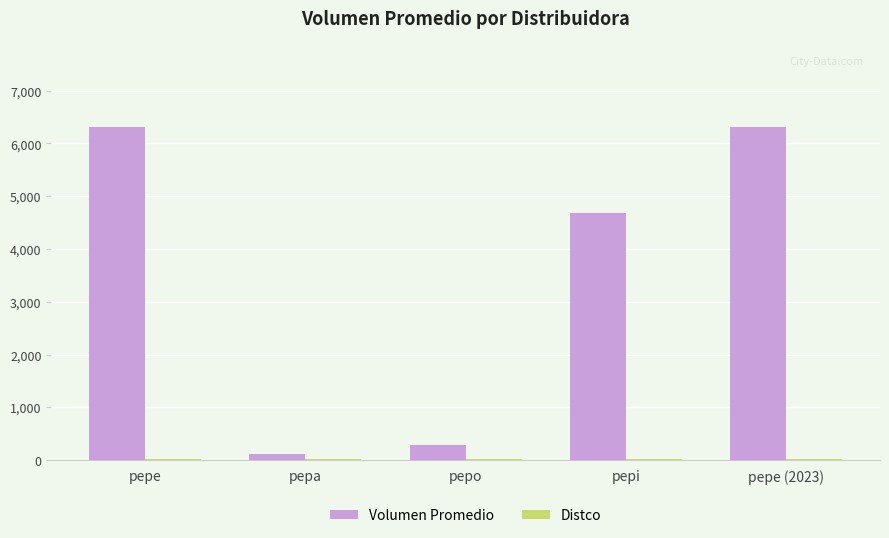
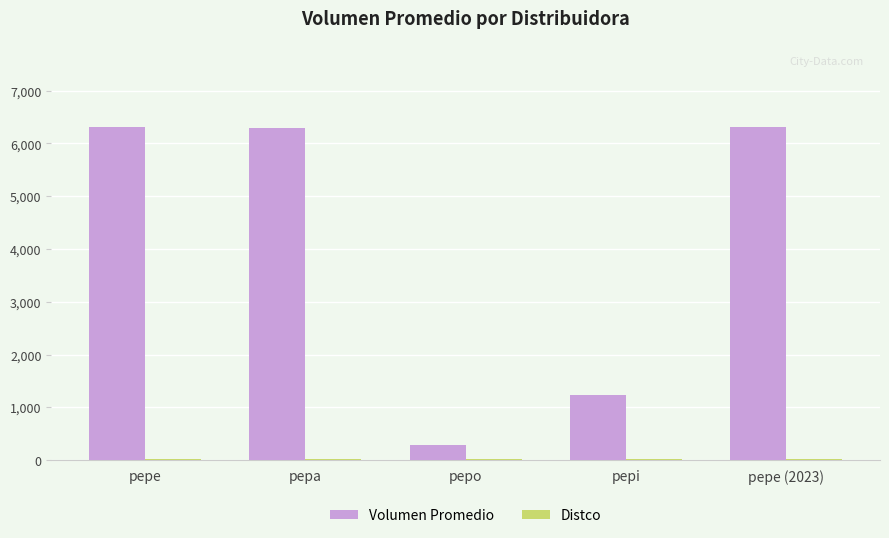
Volumen Promedio, pepa: 100 -> 6,300
Volumen Promedio, pepi: 4,700 -> 1,200
